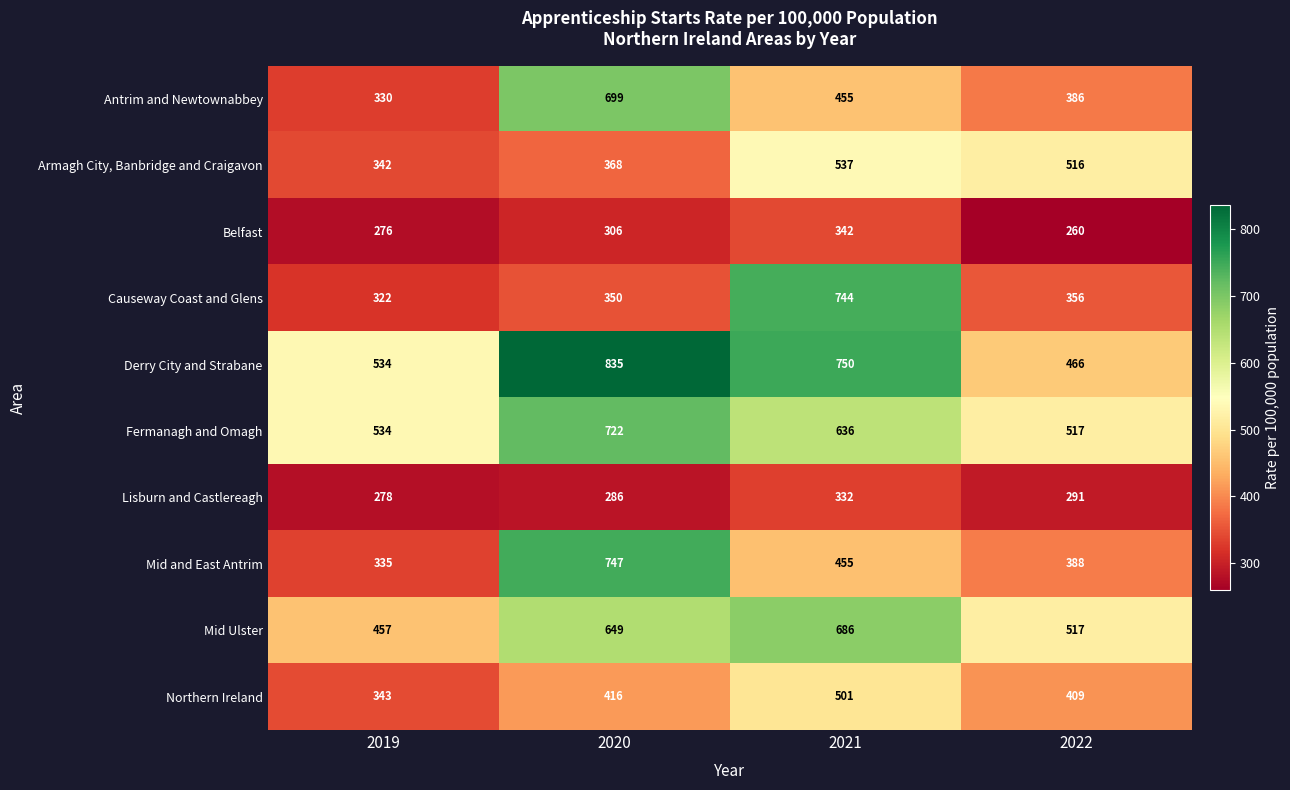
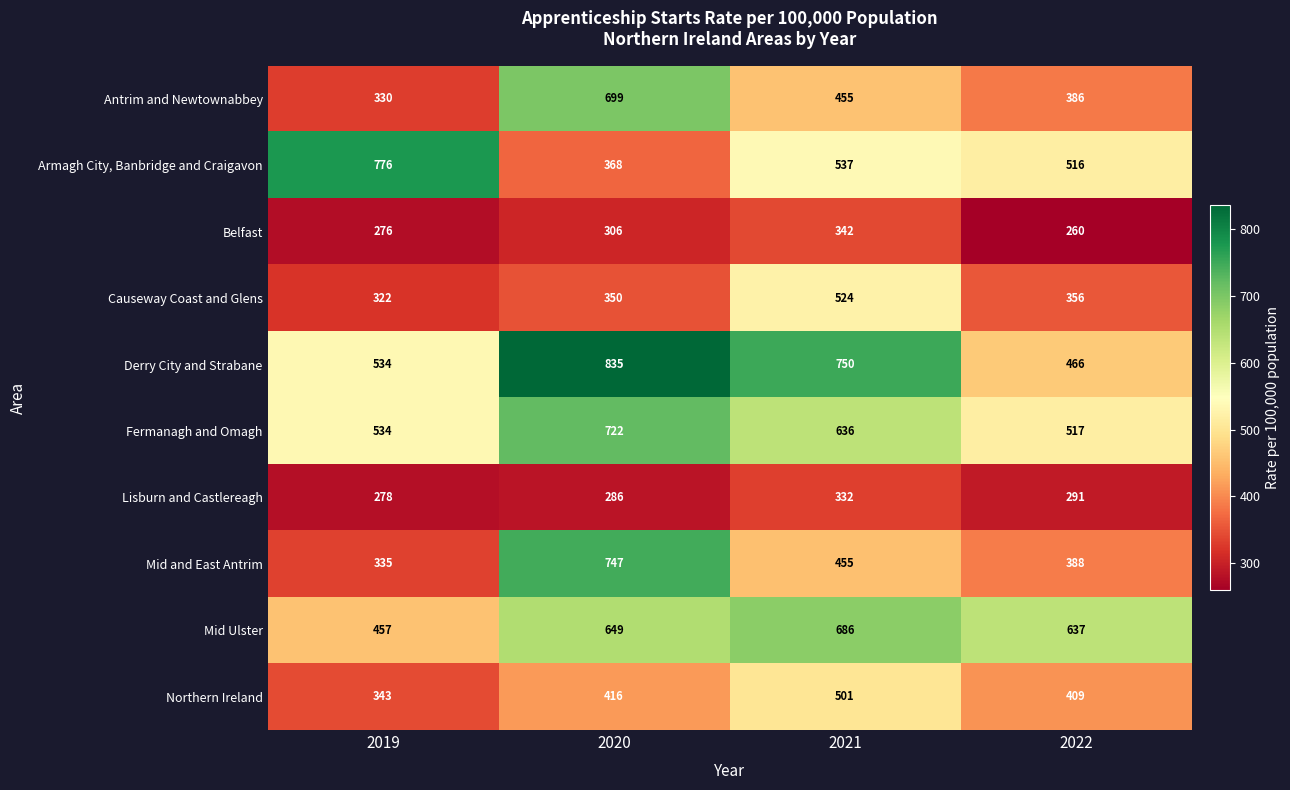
Armagh City, Banbridge and Craigavon, 2019: 342 -> 776
Causeway Coast and Glens, 2021: 744 -> 524
Mid Ulster, 2022: 517 -> 637
